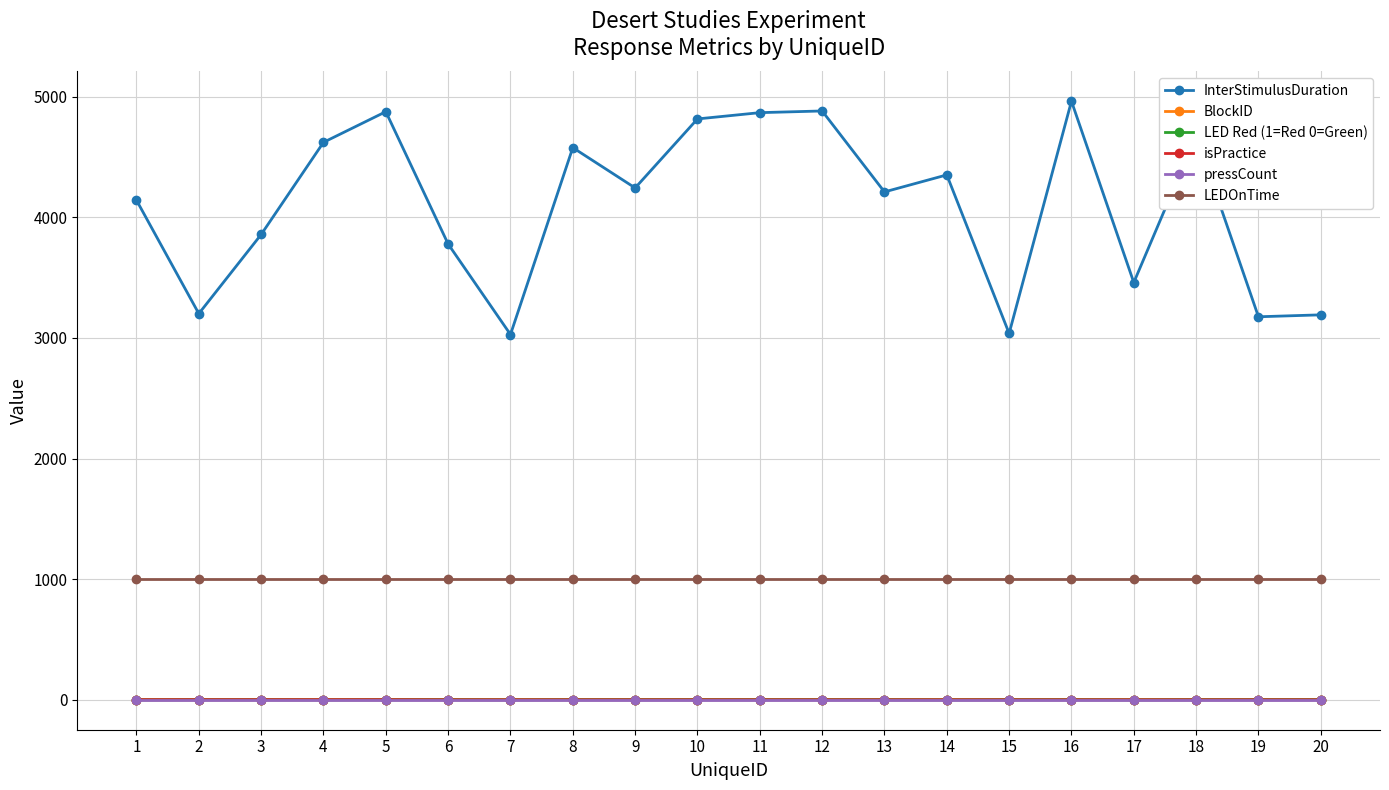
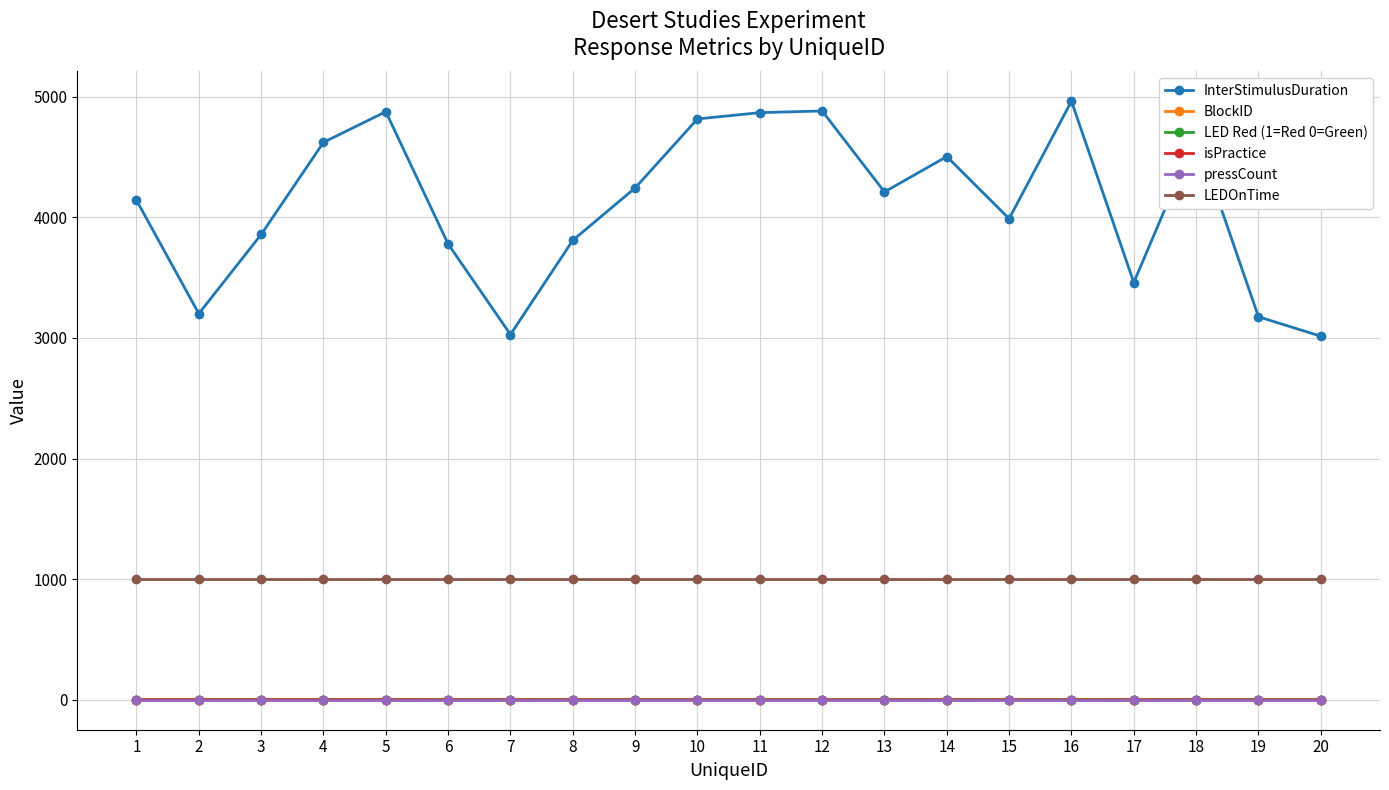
InterStimulusDuration, 8: 4580 -> 3810
InterStimulusDuration, 14: 4350 -> 4500
InterStimulusDuration, 15: 3040 -> 3990
InterStimulusDuration, 20: 3190 -> 3010
